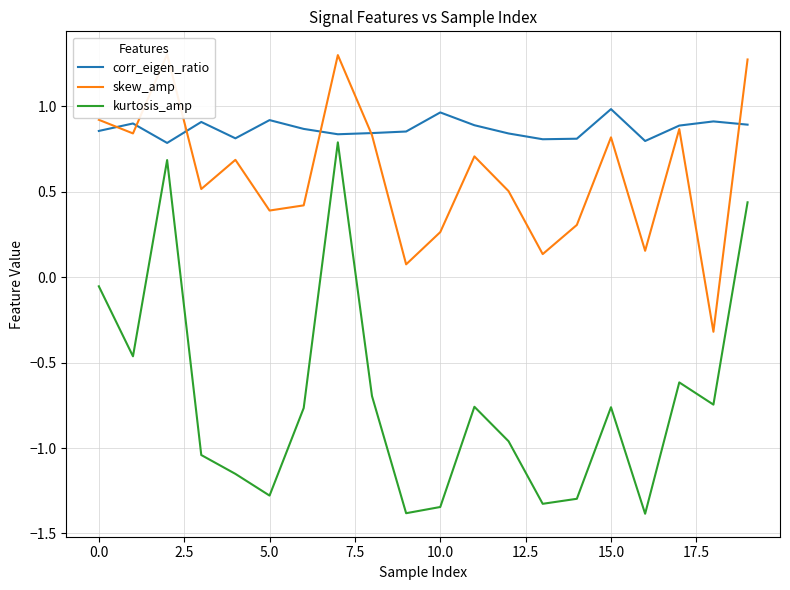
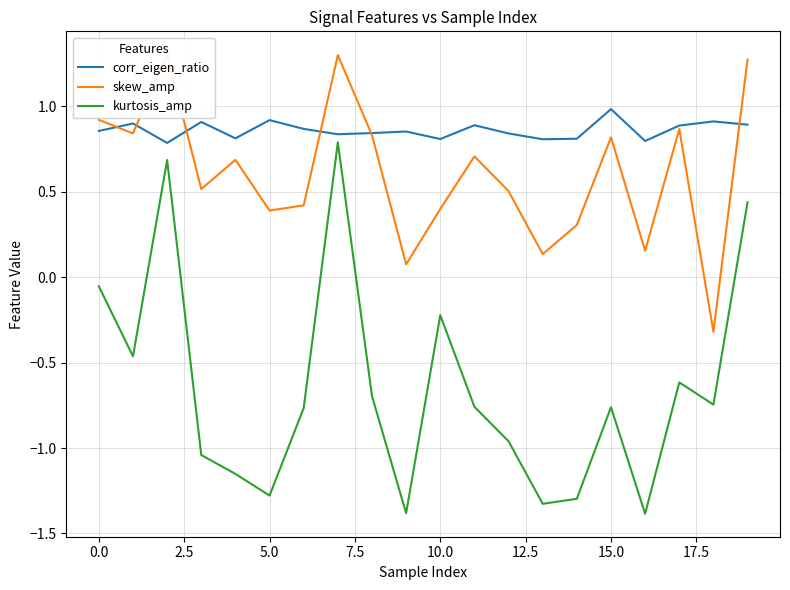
corr_eigen_ratio, 10.0: 0.97 -> 0.81
skew_amp, 10.0: 0.26 -> 0.40
kurtosis_amp, 10.0: -1.35 -> -0.22
